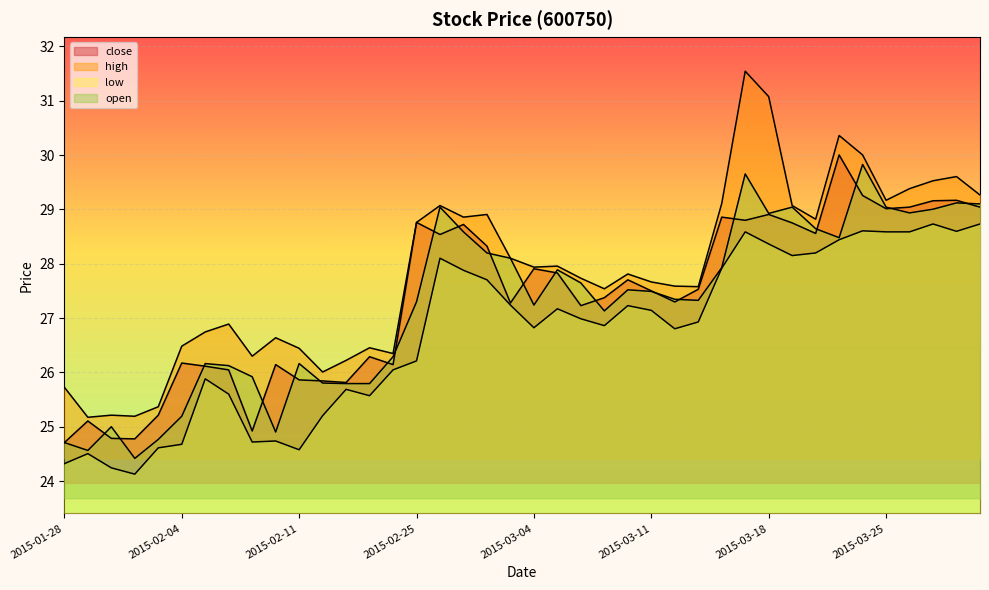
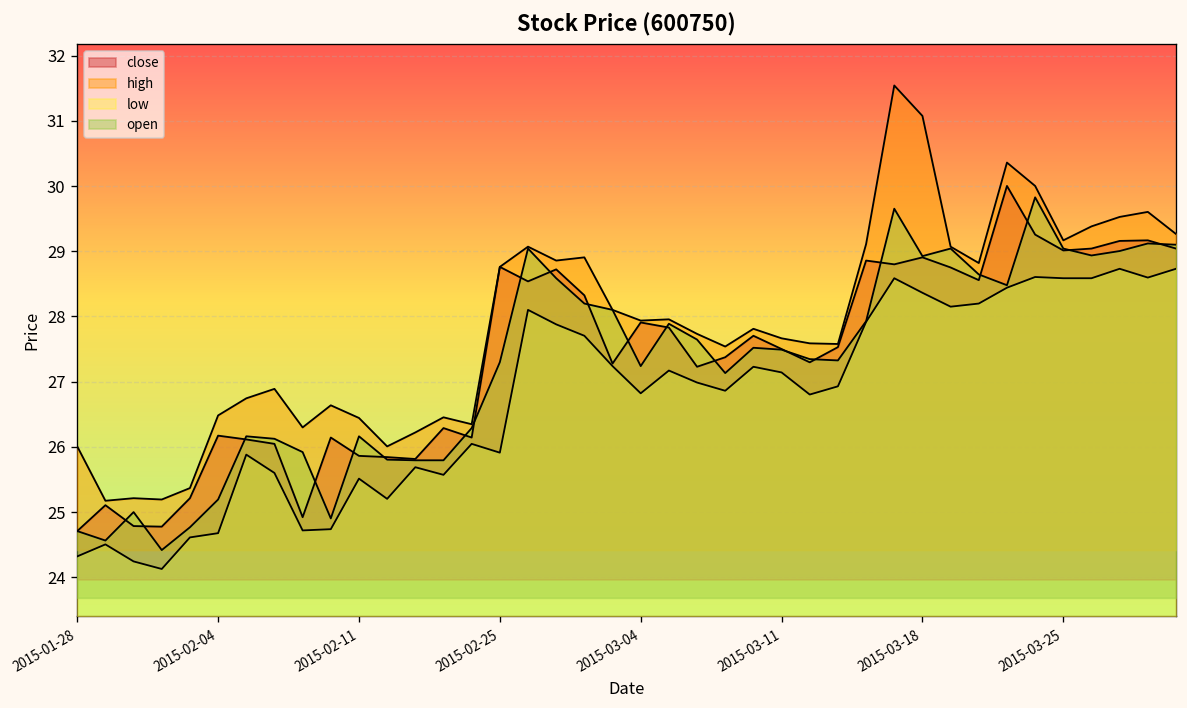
high, 2015-01-28: 25.7 -> 26.0
low, 2015-02-11: 24.6 -> 25.5
low, 2015-02-25: 26.2 -> 25.9
